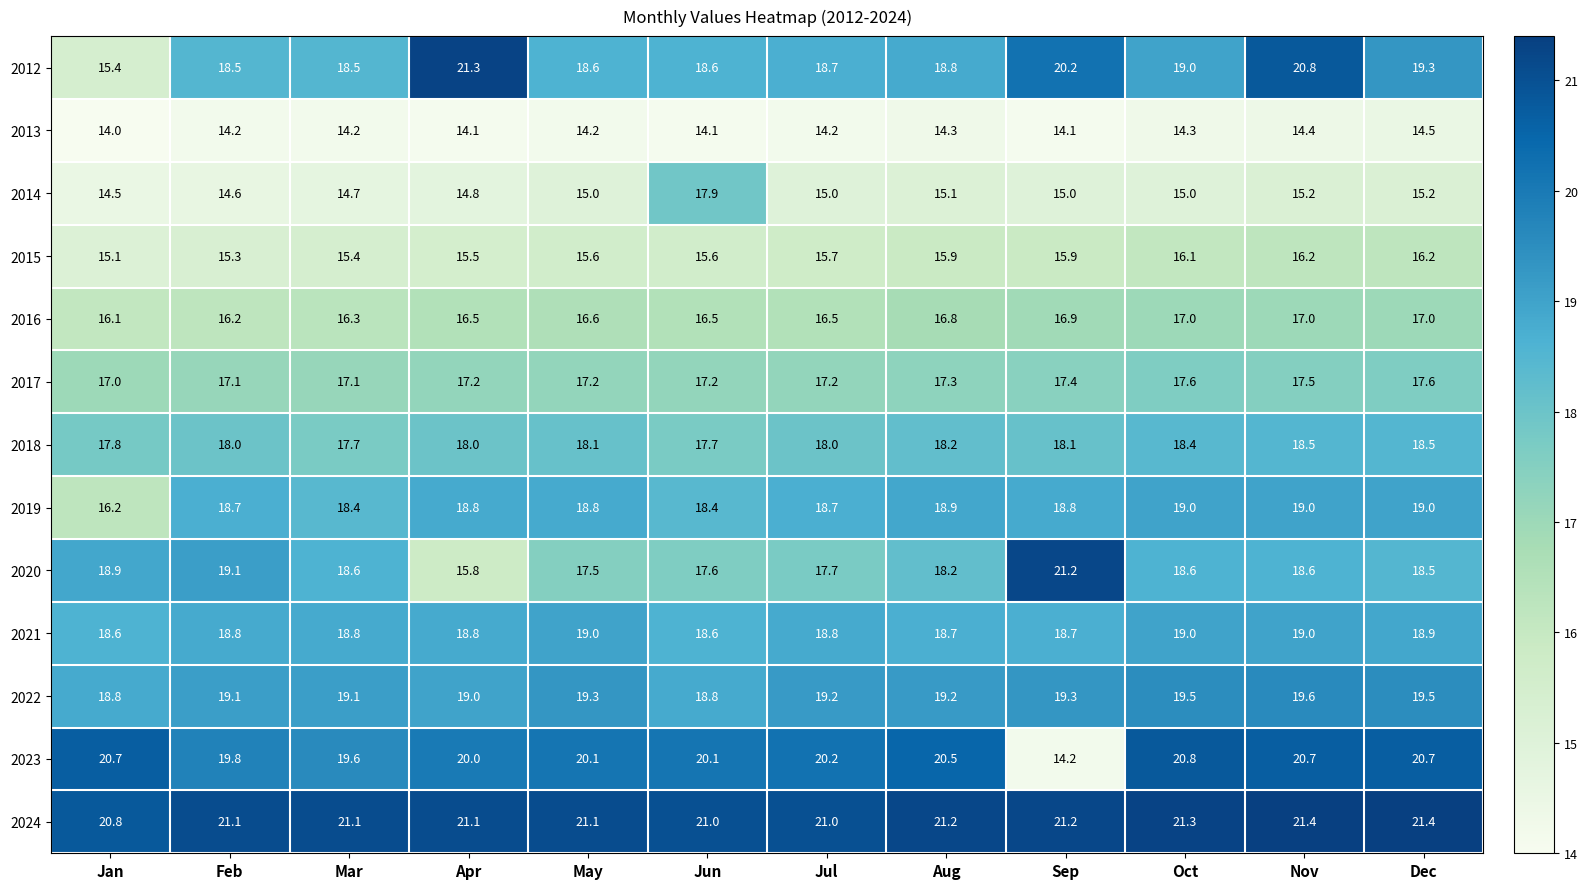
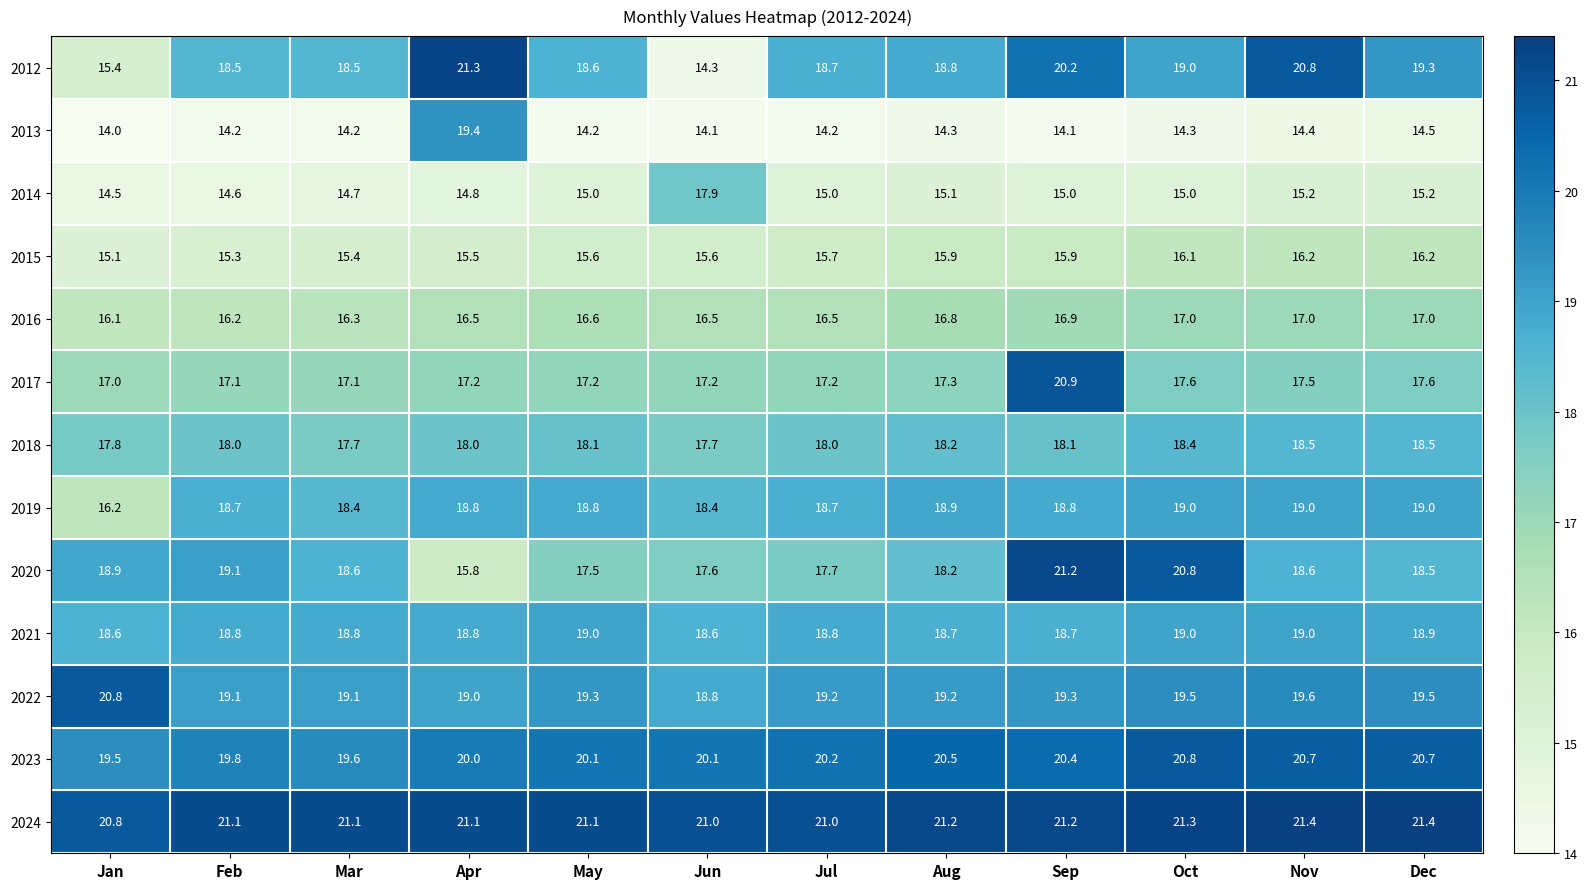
2012, Jun: 18.6 -> 14.3
2013, Apr: 14.1 -> 19.4
2017, Sep: 17.4 -> 20.9
2020, Oct: 18.6 -> 20.8
2022, Jan: 18.8 -> 20.8
2023, Jan: 20.7 -> 19.5
2023, Sep: 14.2 -> 20.4
